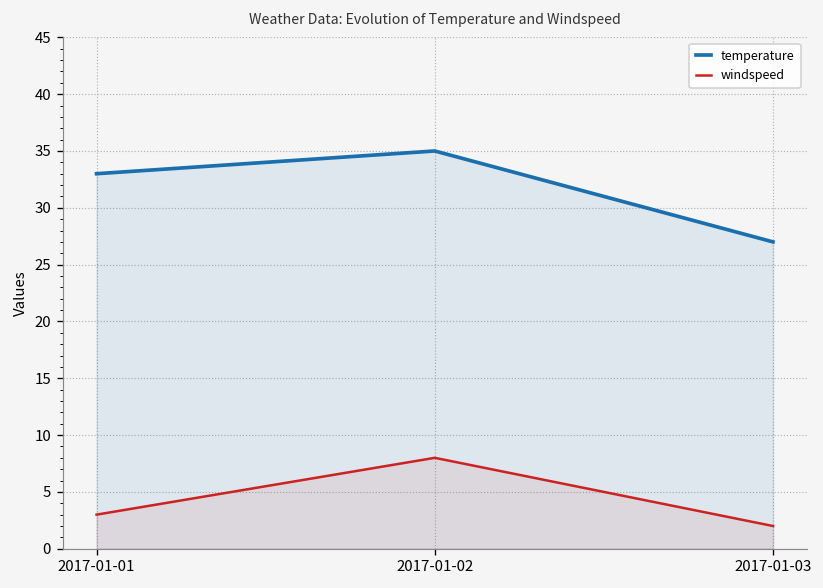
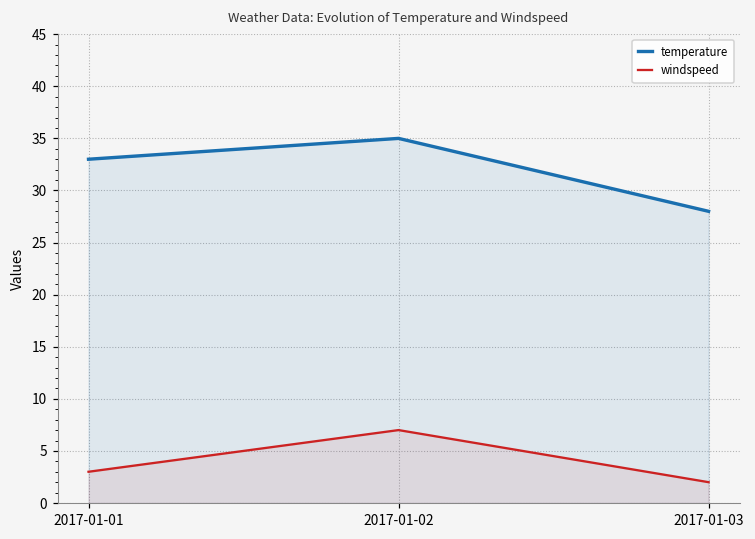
windspeed, 2017-01-02: 8 -> 7
temperature, 2017-01-03: 27 -> 28
